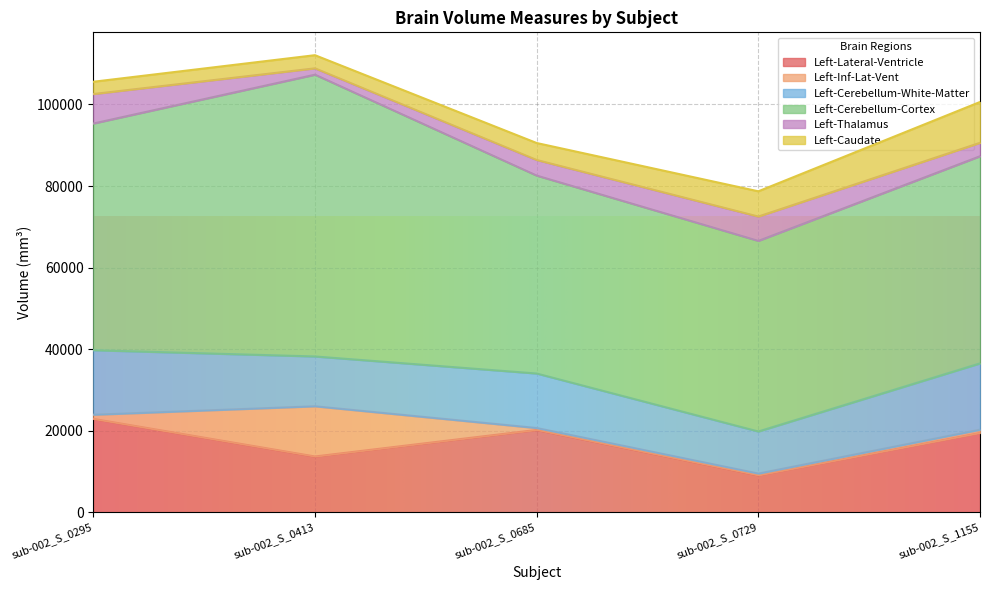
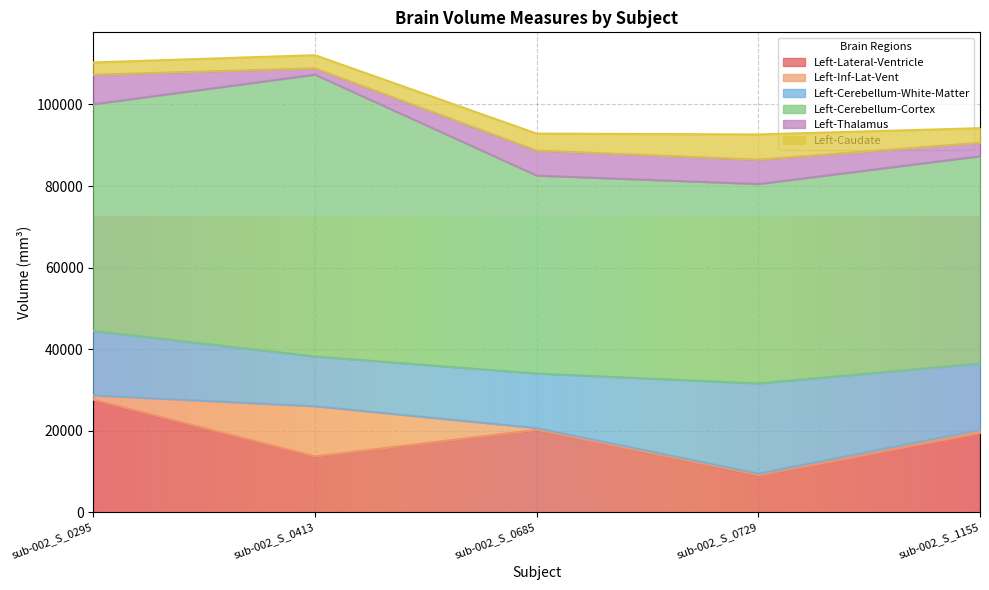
Left-Lateral-Ventricle, sub-002_S_0295: 23000 -> 28000
Left-Thalamus, sub-002_S_0685: 4000 -> 6000
Left-Cerebellum-White-Matter, sub-002_S_0729: 10000 -> 22000
Left-Cerebellum-Cortex, sub-002_S_0729: 47000 -> 49000
Left-Caudate, sub-002_S_1155: 10000 -> 4000
